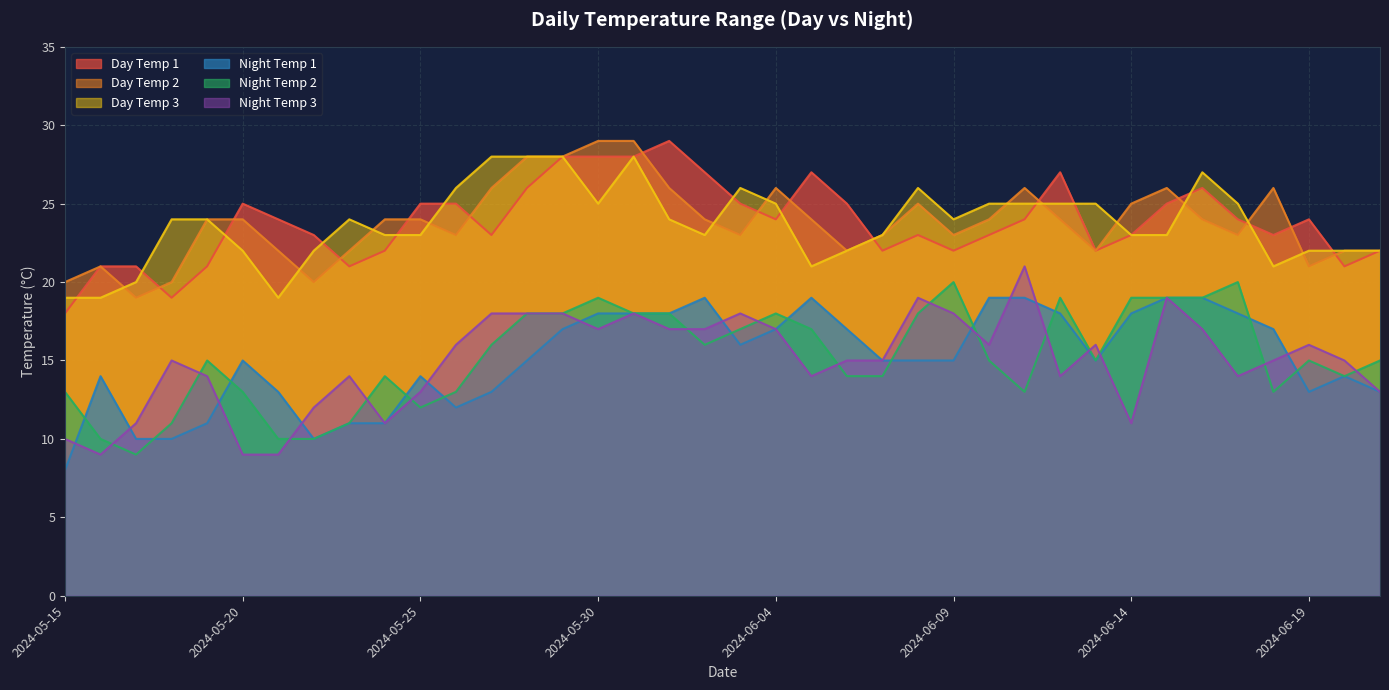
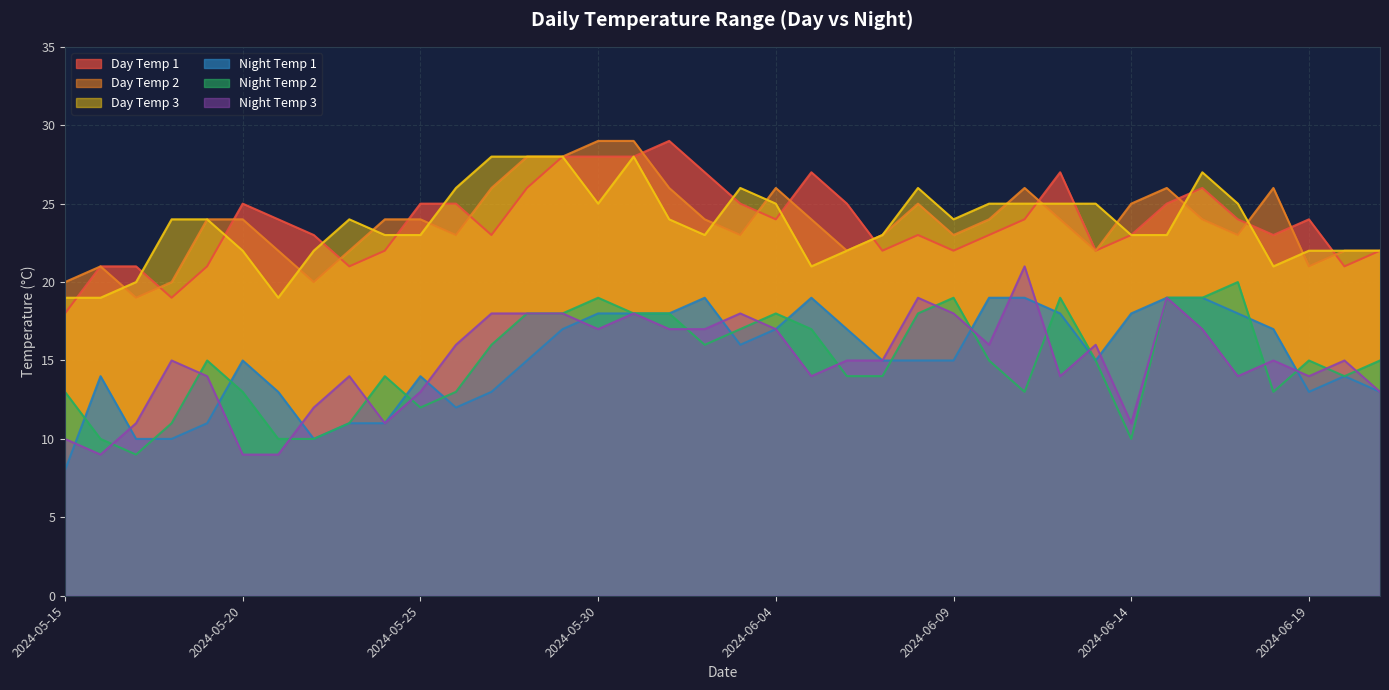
Night Temp 2, 2024-06-09: 20 -> 19
Night Temp 2, 2024-06-14: 19 -> 10
Night Temp 3, 2024-06-19: 16 -> 14
